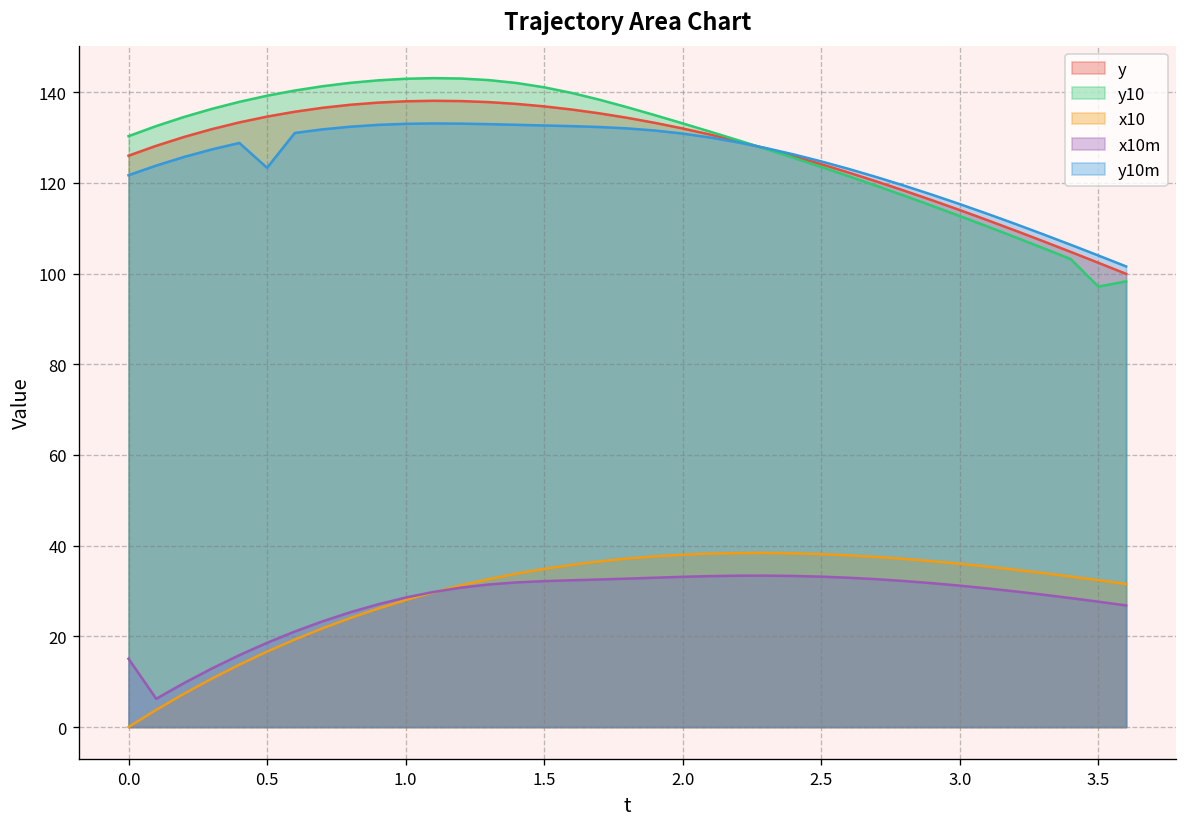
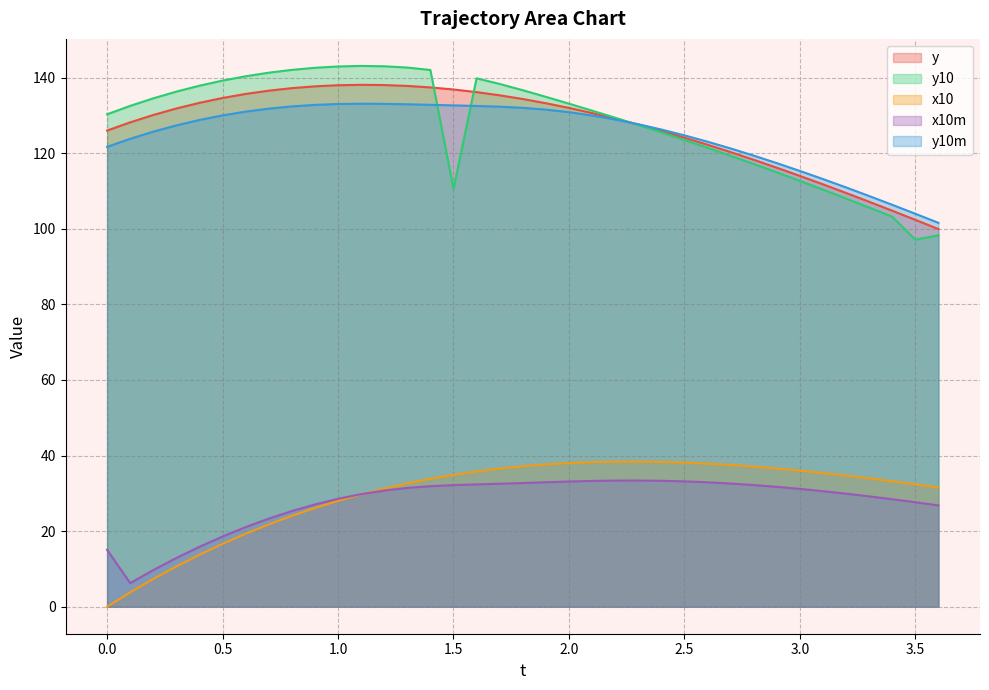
y10m, 0.5: 123 -> 130
y10, 1.5: 141 -> 111
